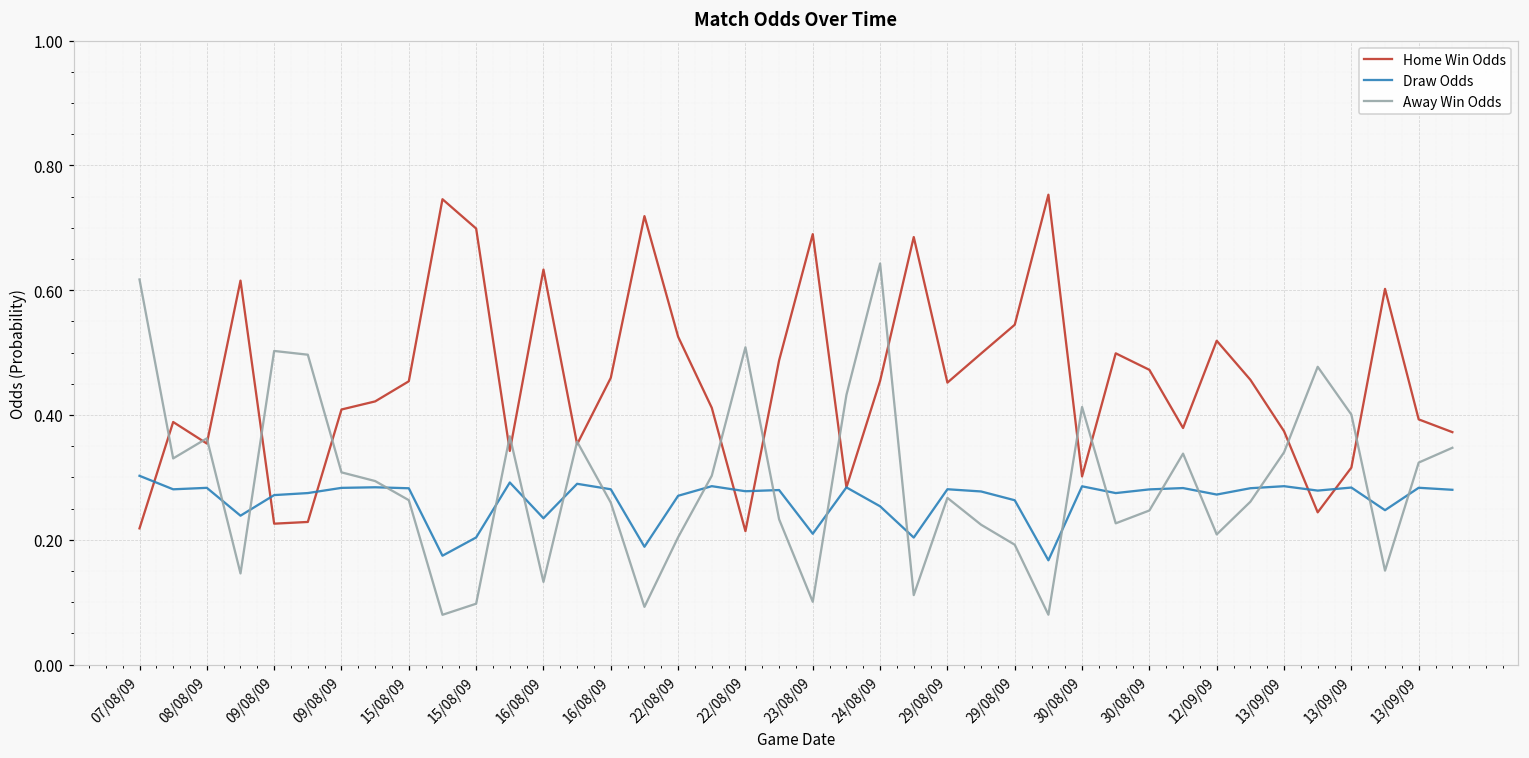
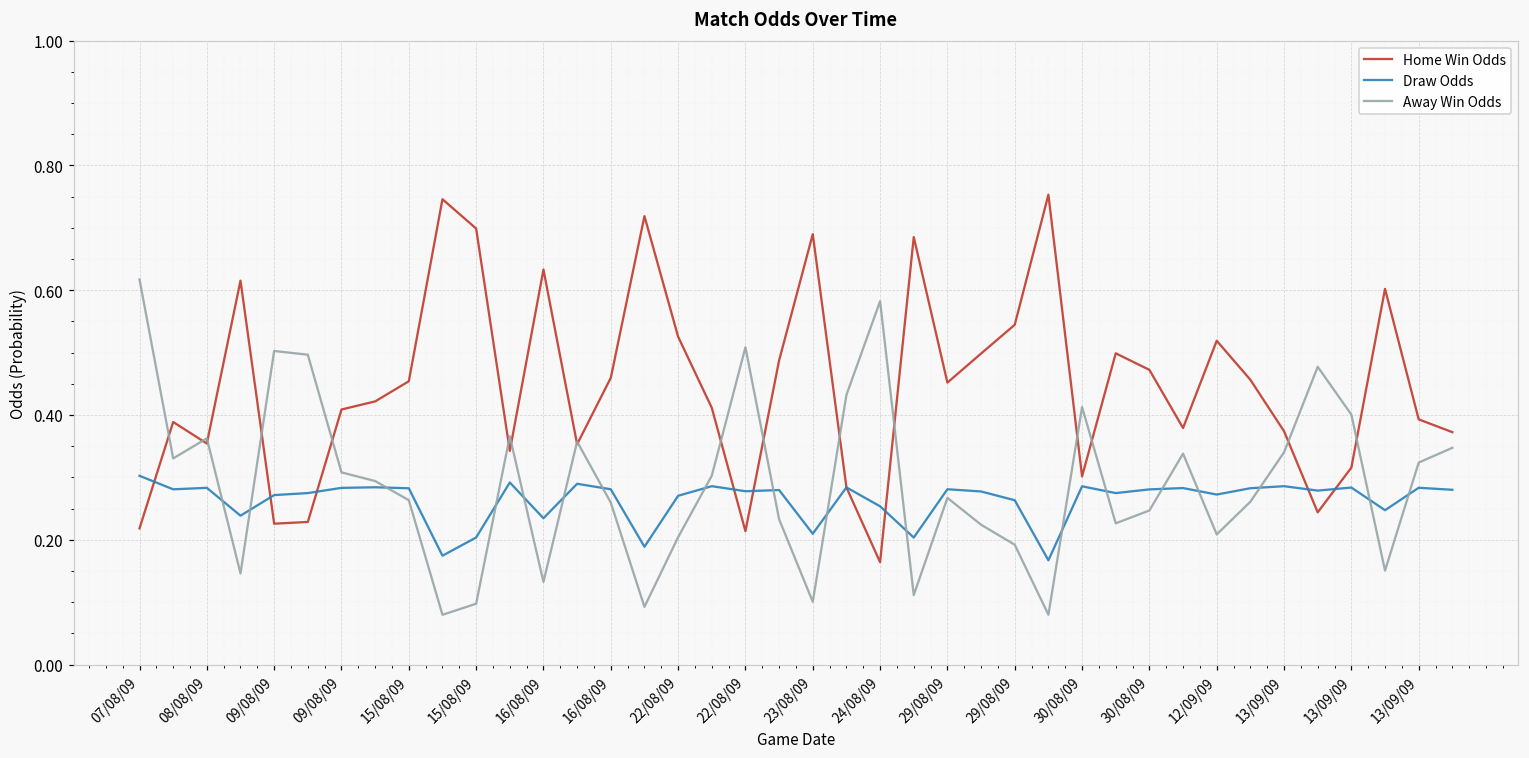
Home Win Odds, 24/08/09: 0.45 -> 0.16
Away Win Odds, 24/08/09: 0.64 -> 0.58
